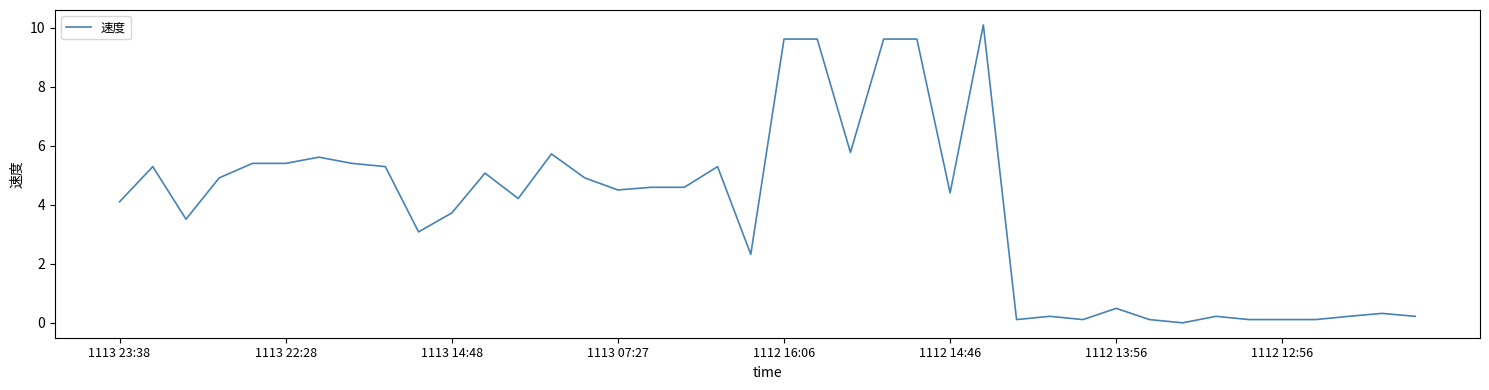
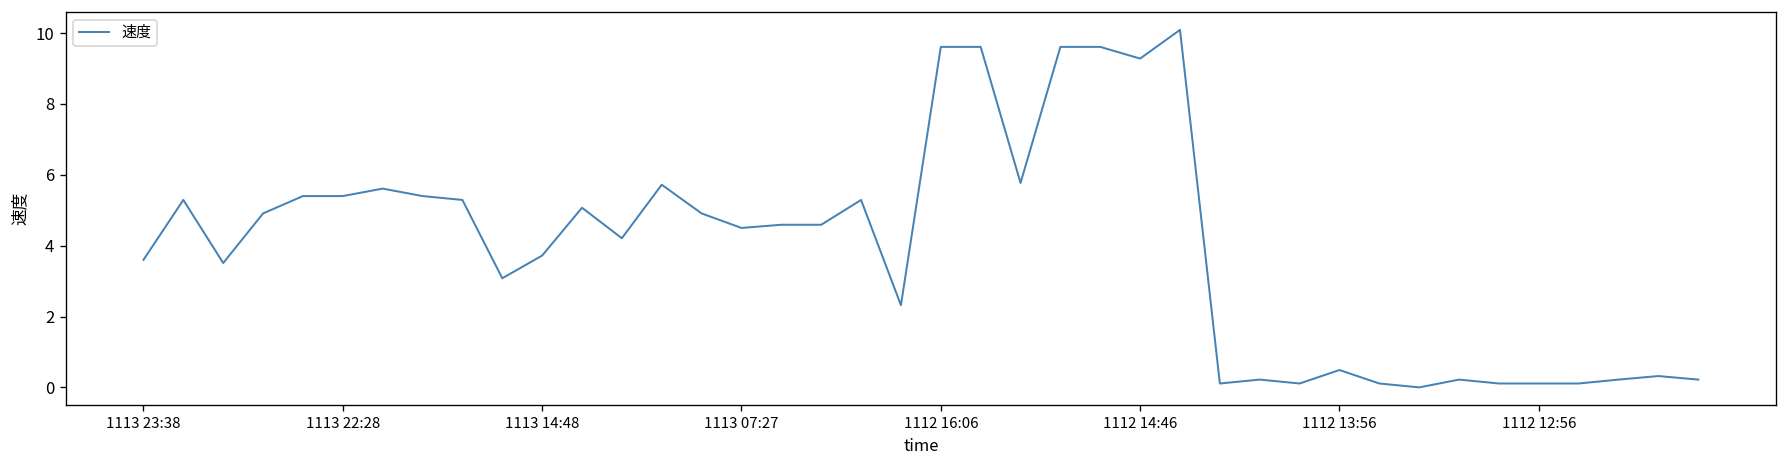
1113 23:38: 4.1 -> 3.6
1112 14:46: 4.4 -> 9.3
